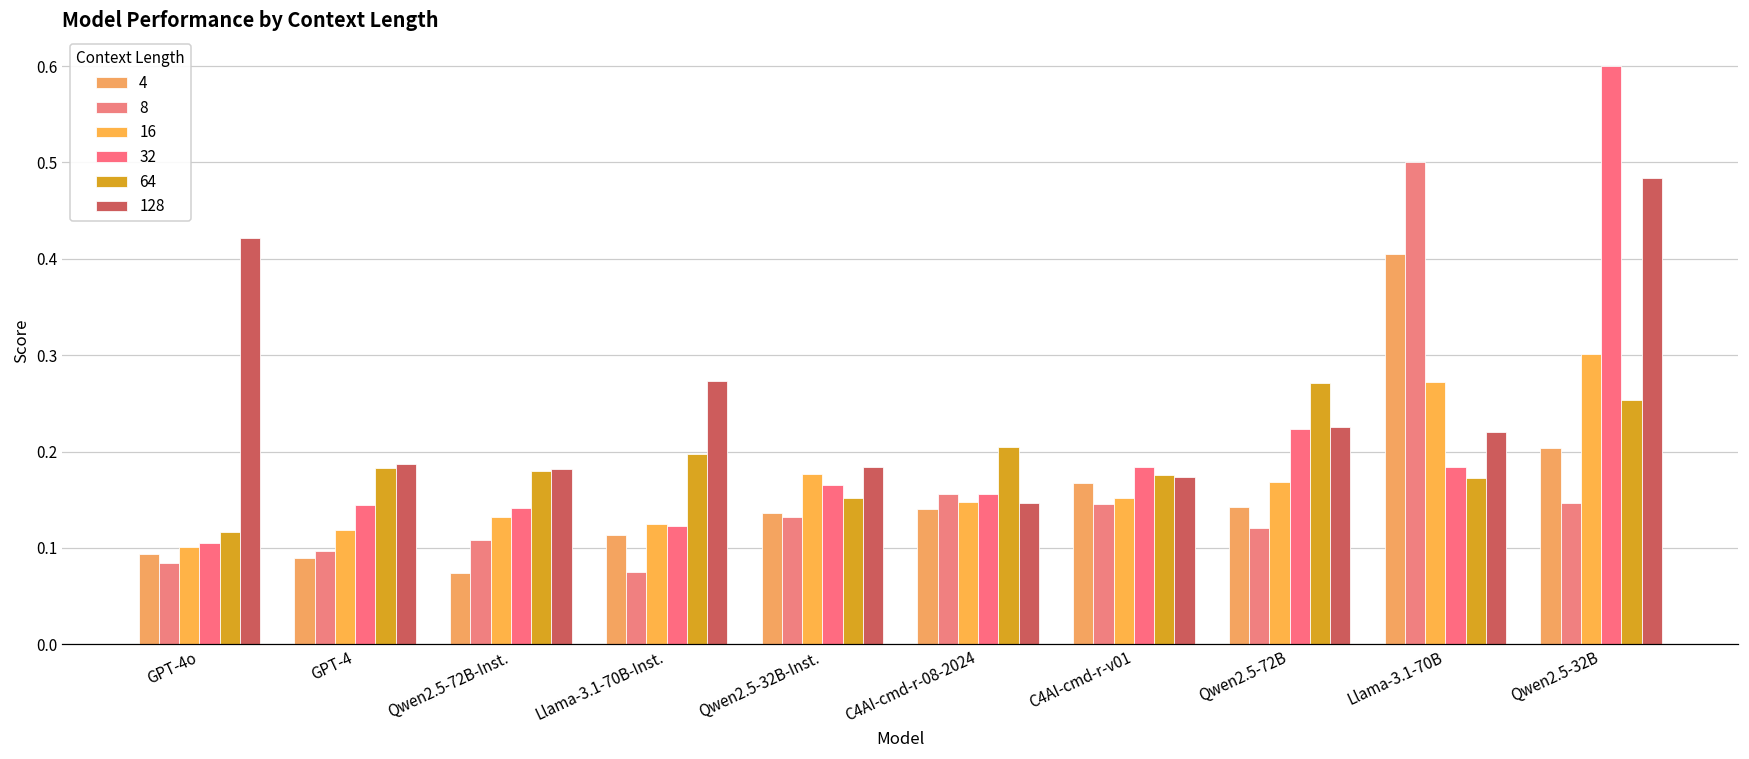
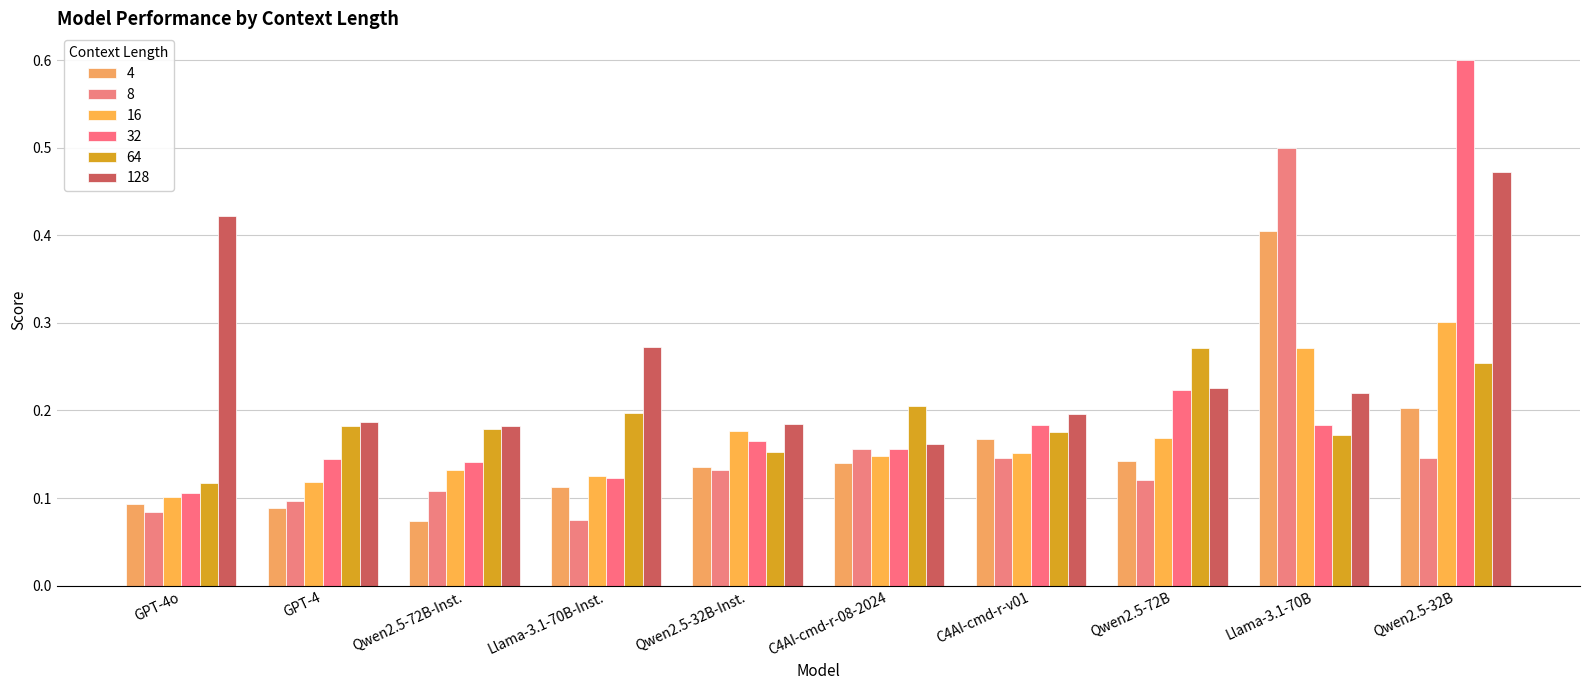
128, C4AI-cmd-r-08-2024: 0.15 -> 0.16
128, C4AI-cmd-r-v01: 0.17 -> 0.20
128, Qwen2.5-32B: 0.48 -> 0.47
